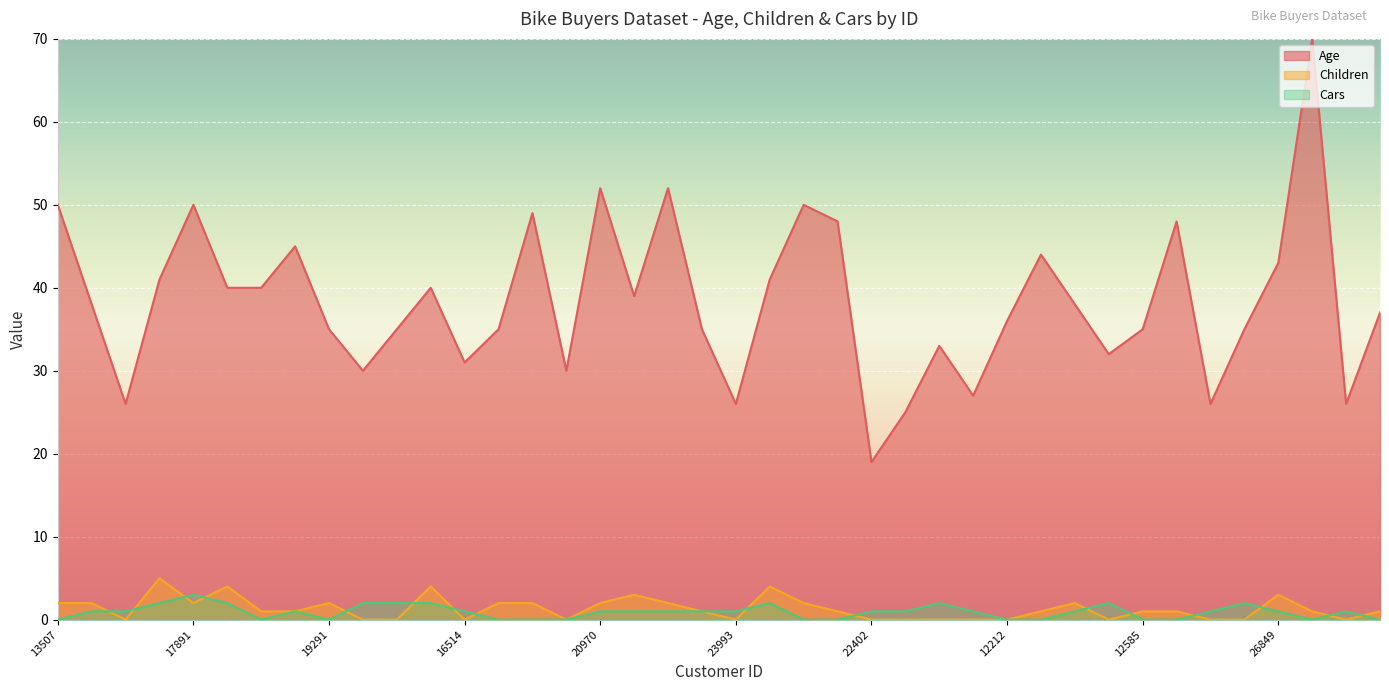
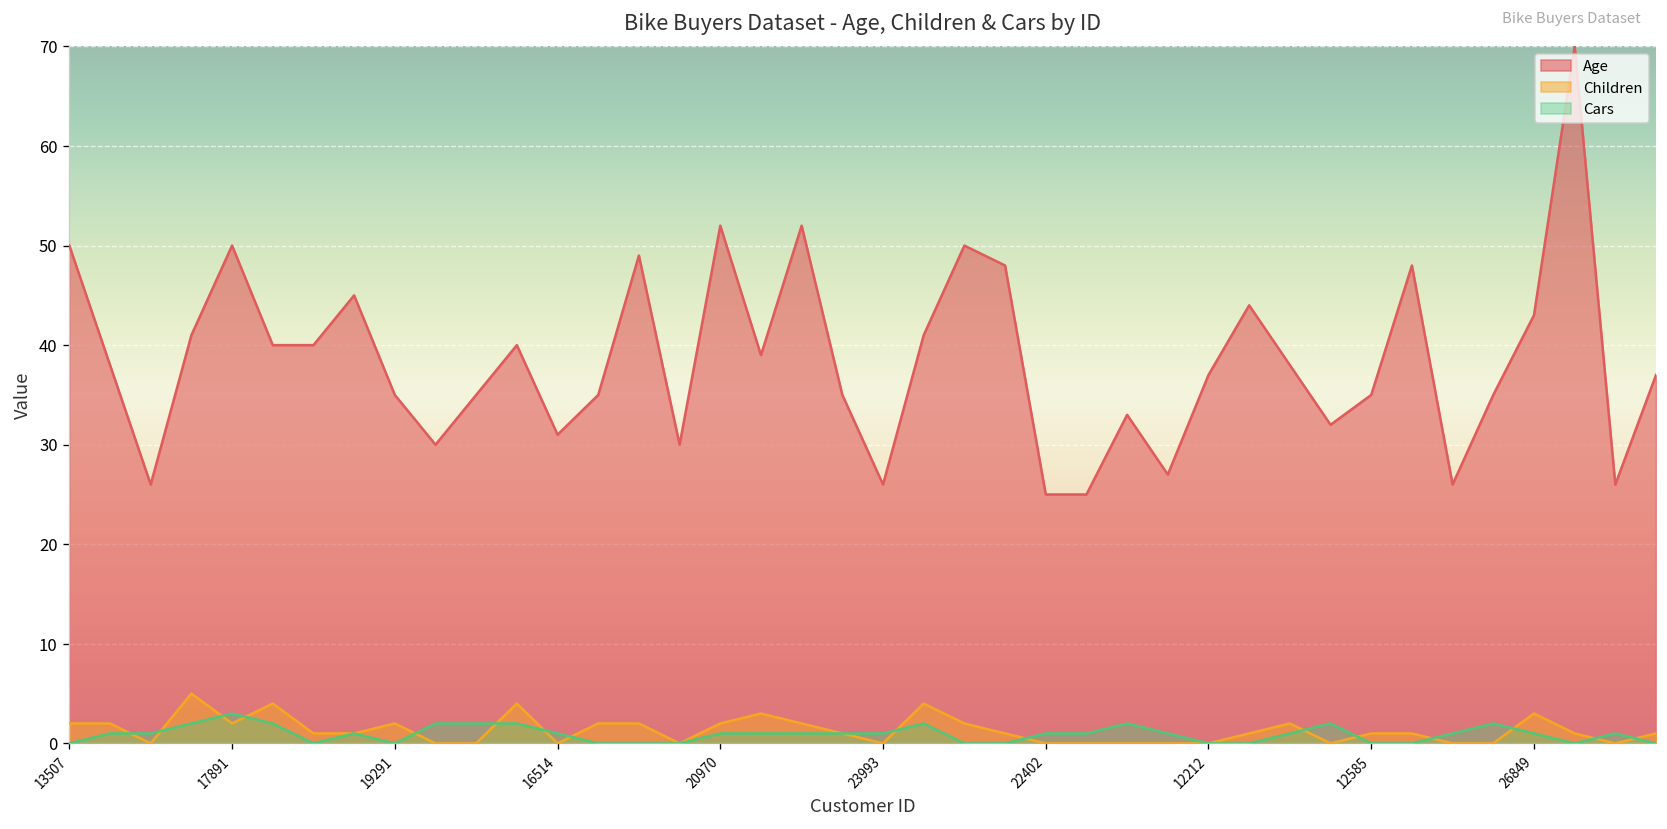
Age, 22402: 19 -> 25
Age, 12212: 36 -> 37
